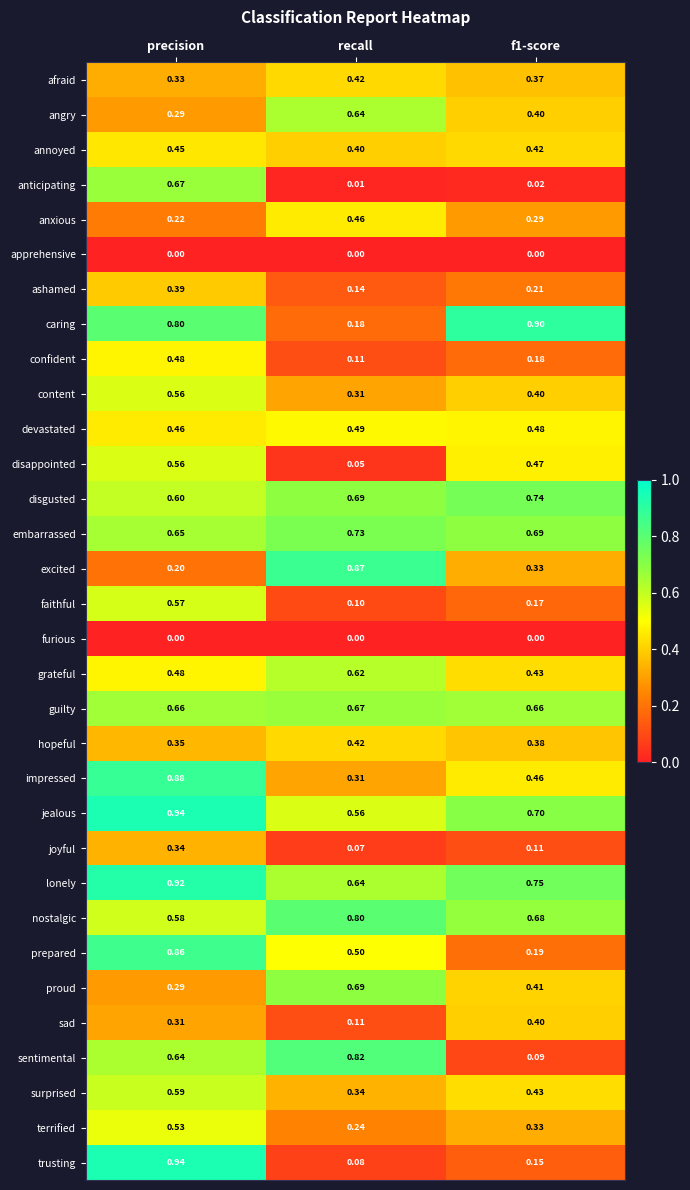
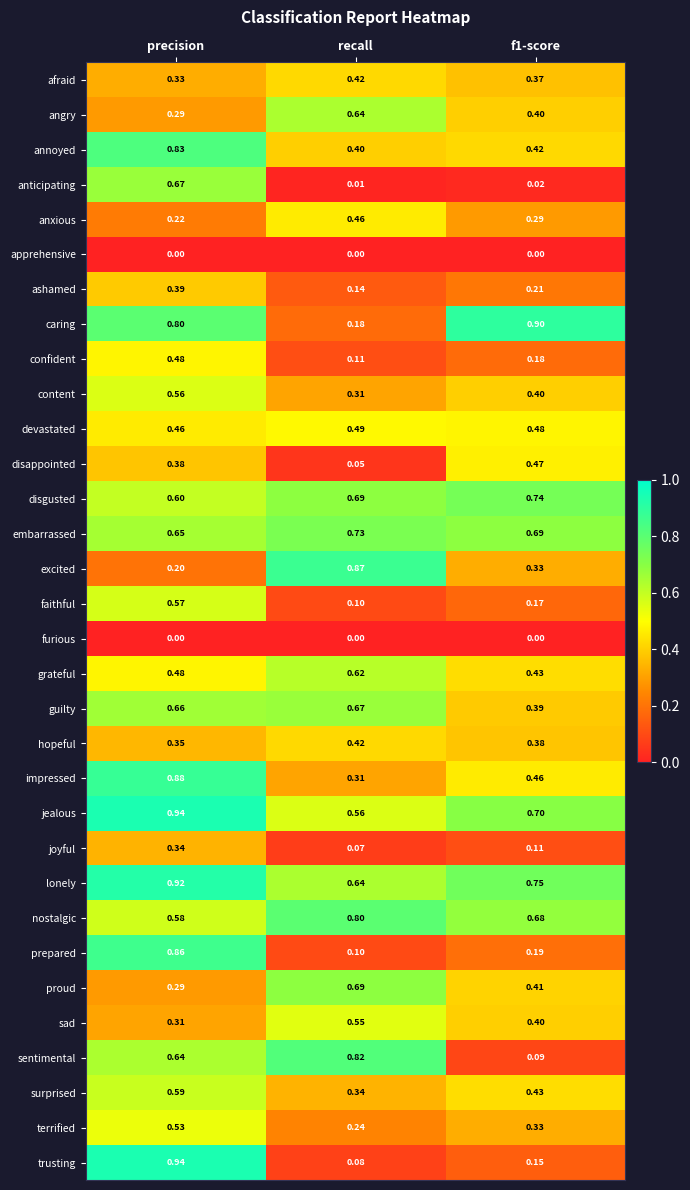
annoyed, precision: 0.45 -> 0.83
disappointed, precision: 0.56 -> 0.38
guilty, f1-score: 0.66 -> 0.39
prepared, recall: 0.50 -> 0.10
sad, recall: 0.11 -> 0.55
